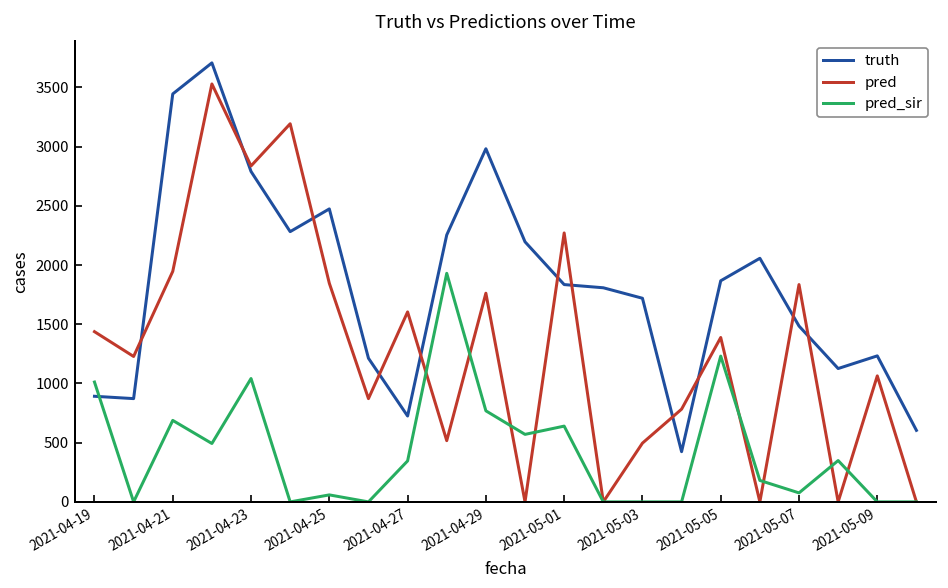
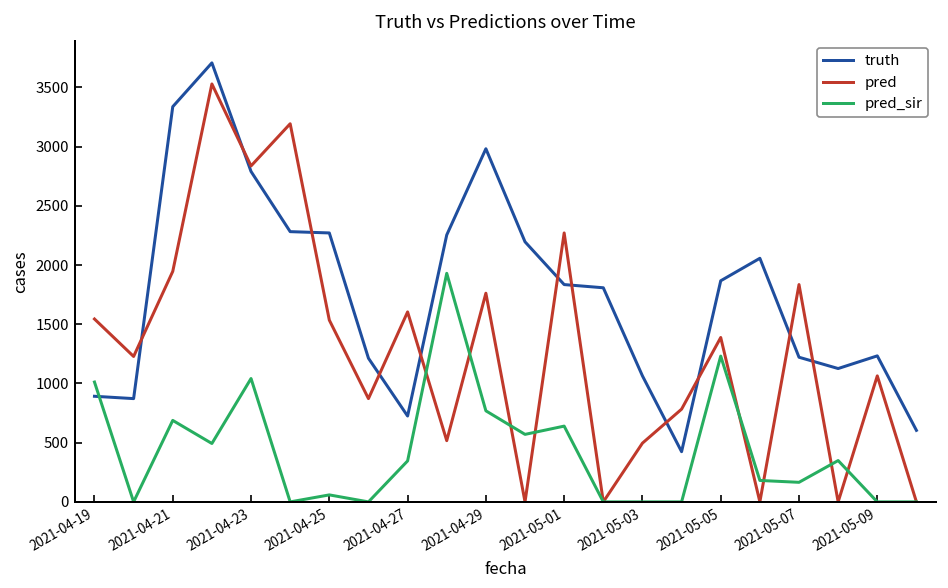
pred, 2021-04-19: 1400 -> 1500
truth, 2021-04-21: 3400 -> 3300
truth, 2021-04-25: 2500 -> 2300
pred, 2021-04-25: 1800 -> 1500
truth, 2021-05-03: 1700 -> 1100
truth, 2021-05-07: 1500 -> 1200
pred_sir, 2021-05-07: 100 -> 200
